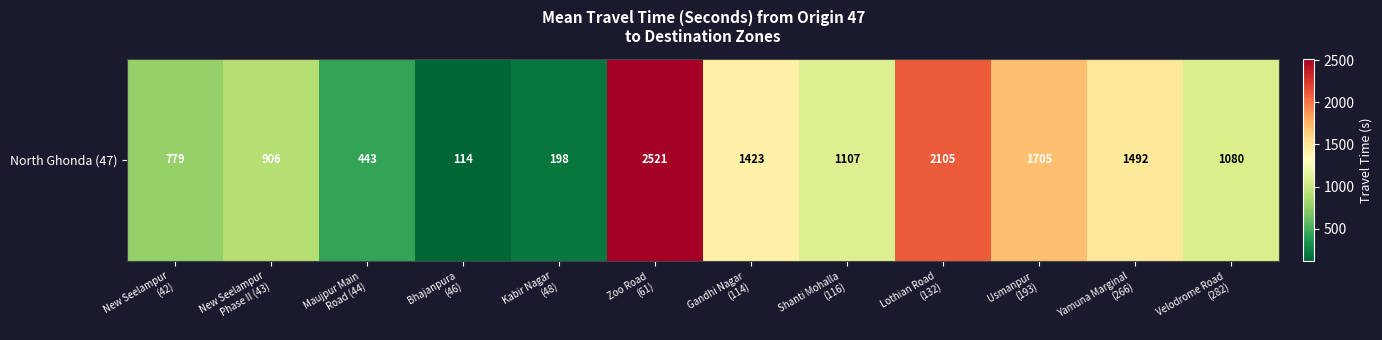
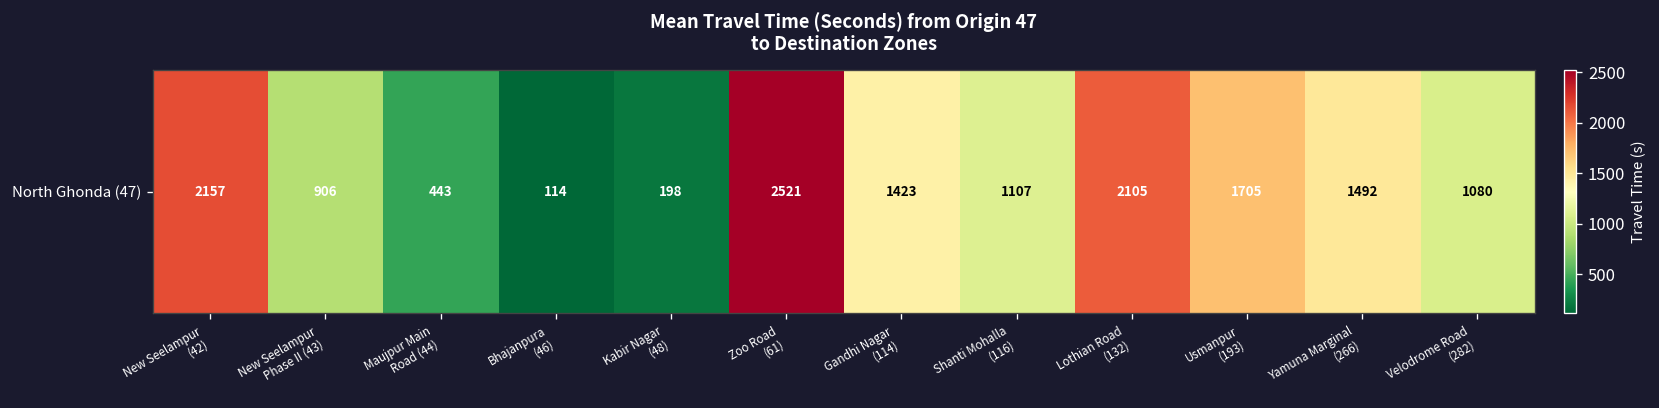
North Ghonda (47), New Seelampur (42): 779 -> 2157
